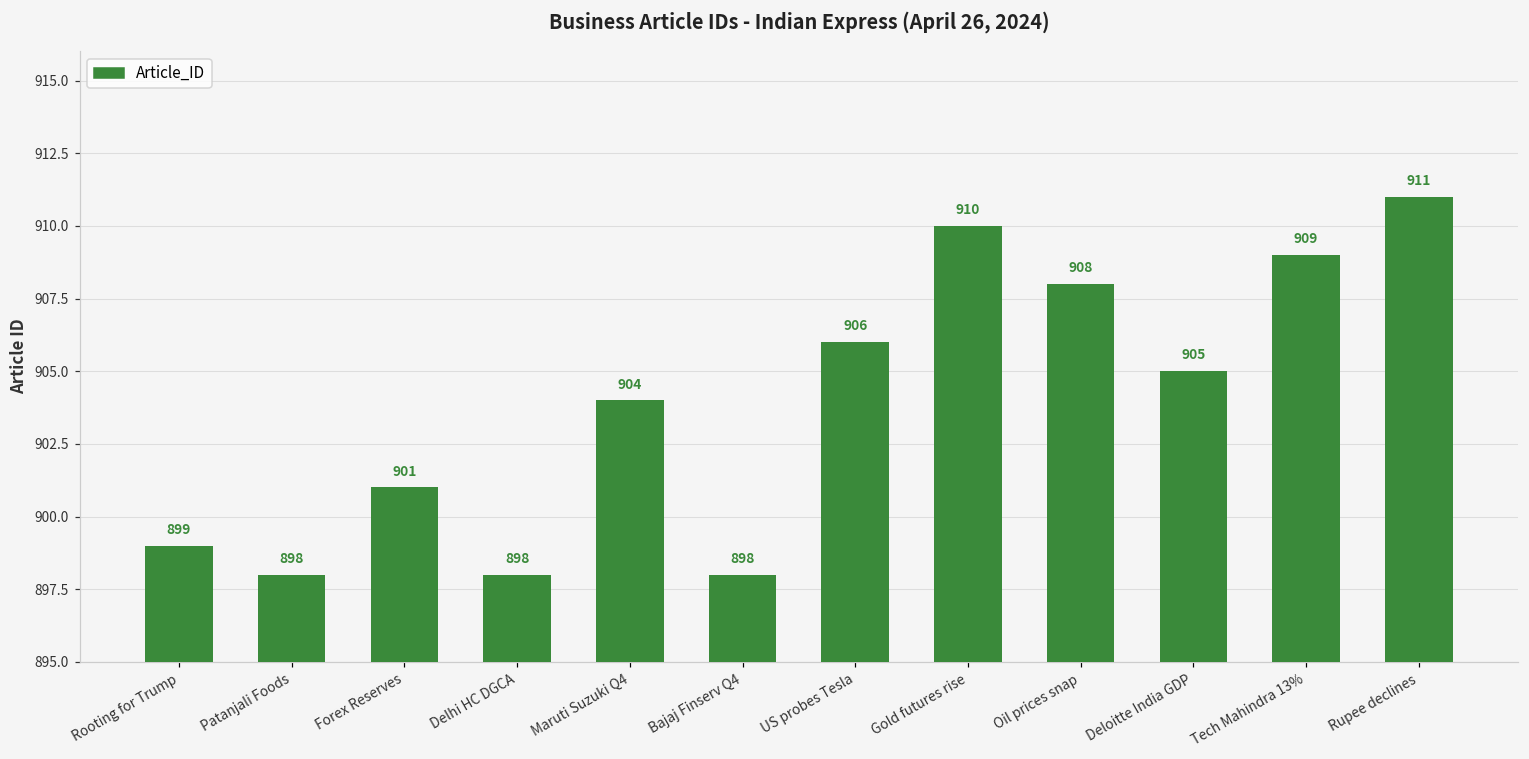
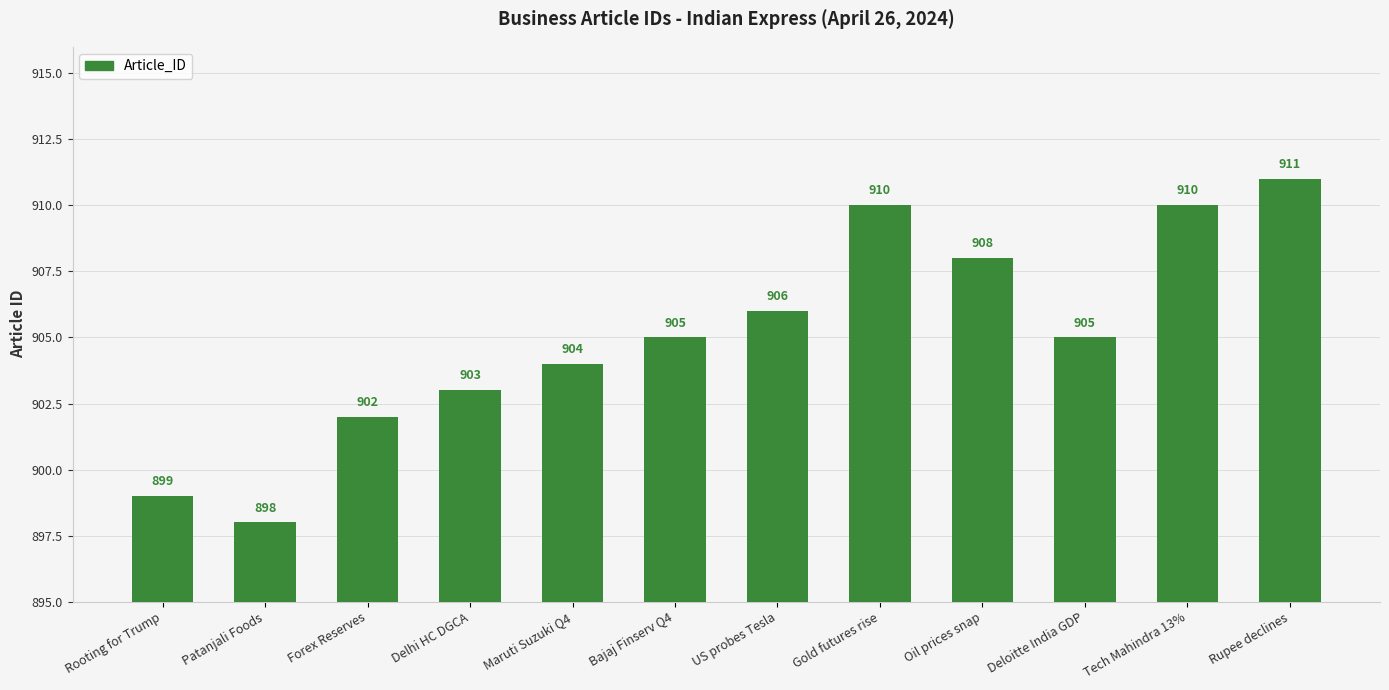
Forex Reserves: 901 -> 902
Delhi HC DGCA: 898 -> 903
Bajaj Finserv Q4: 898 -> 905
Tech Mahindra 13%: 909 -> 910
